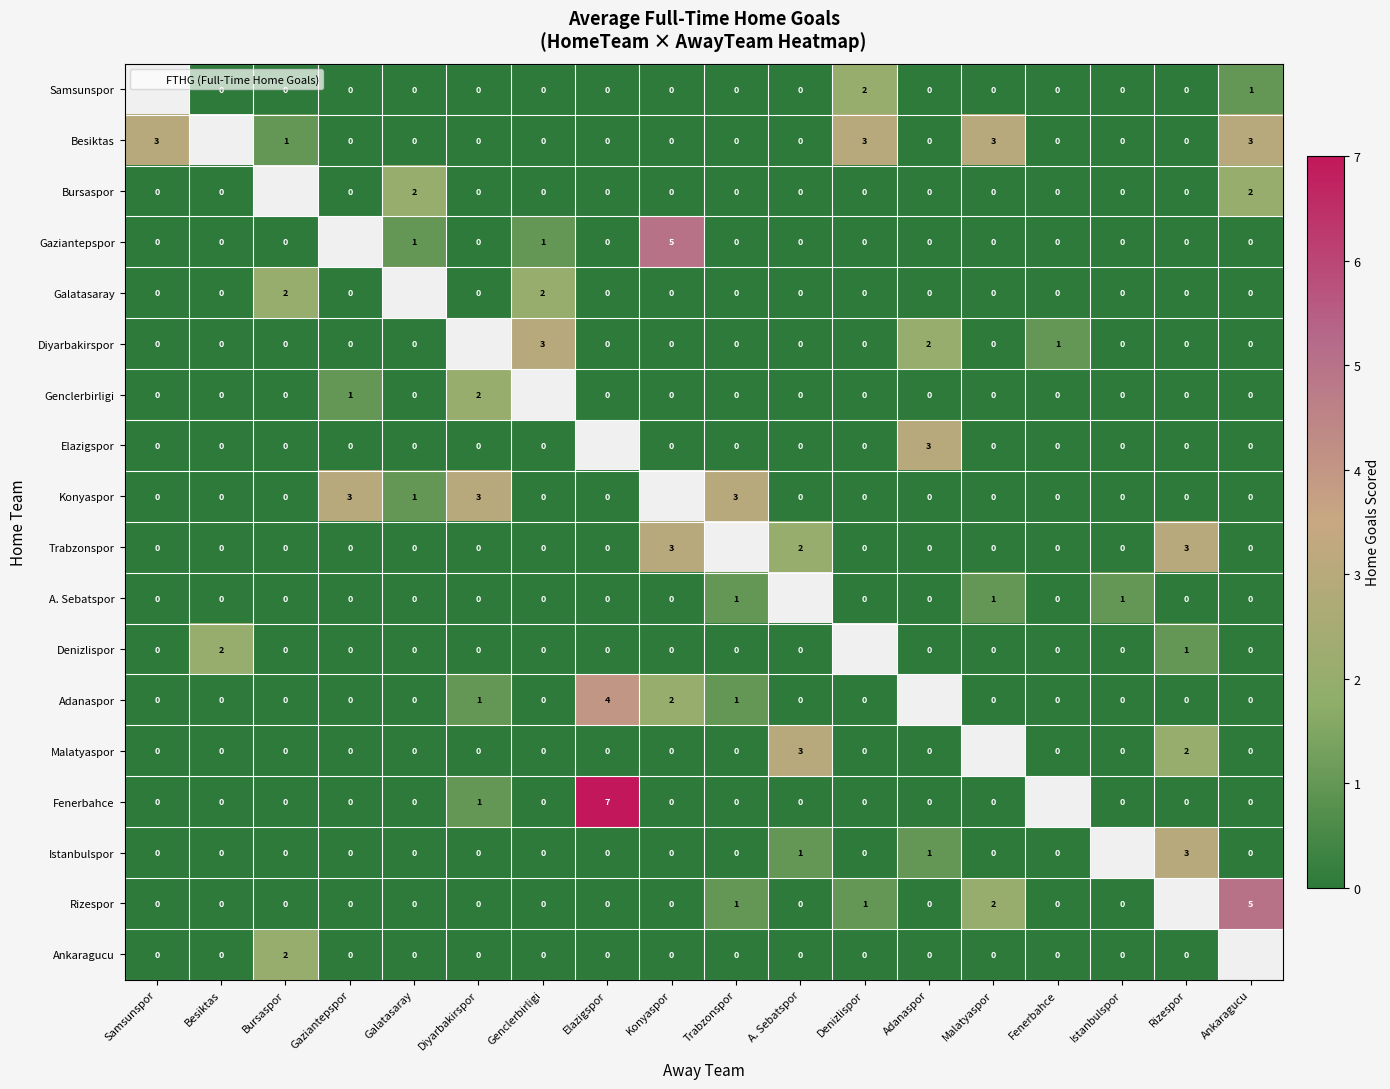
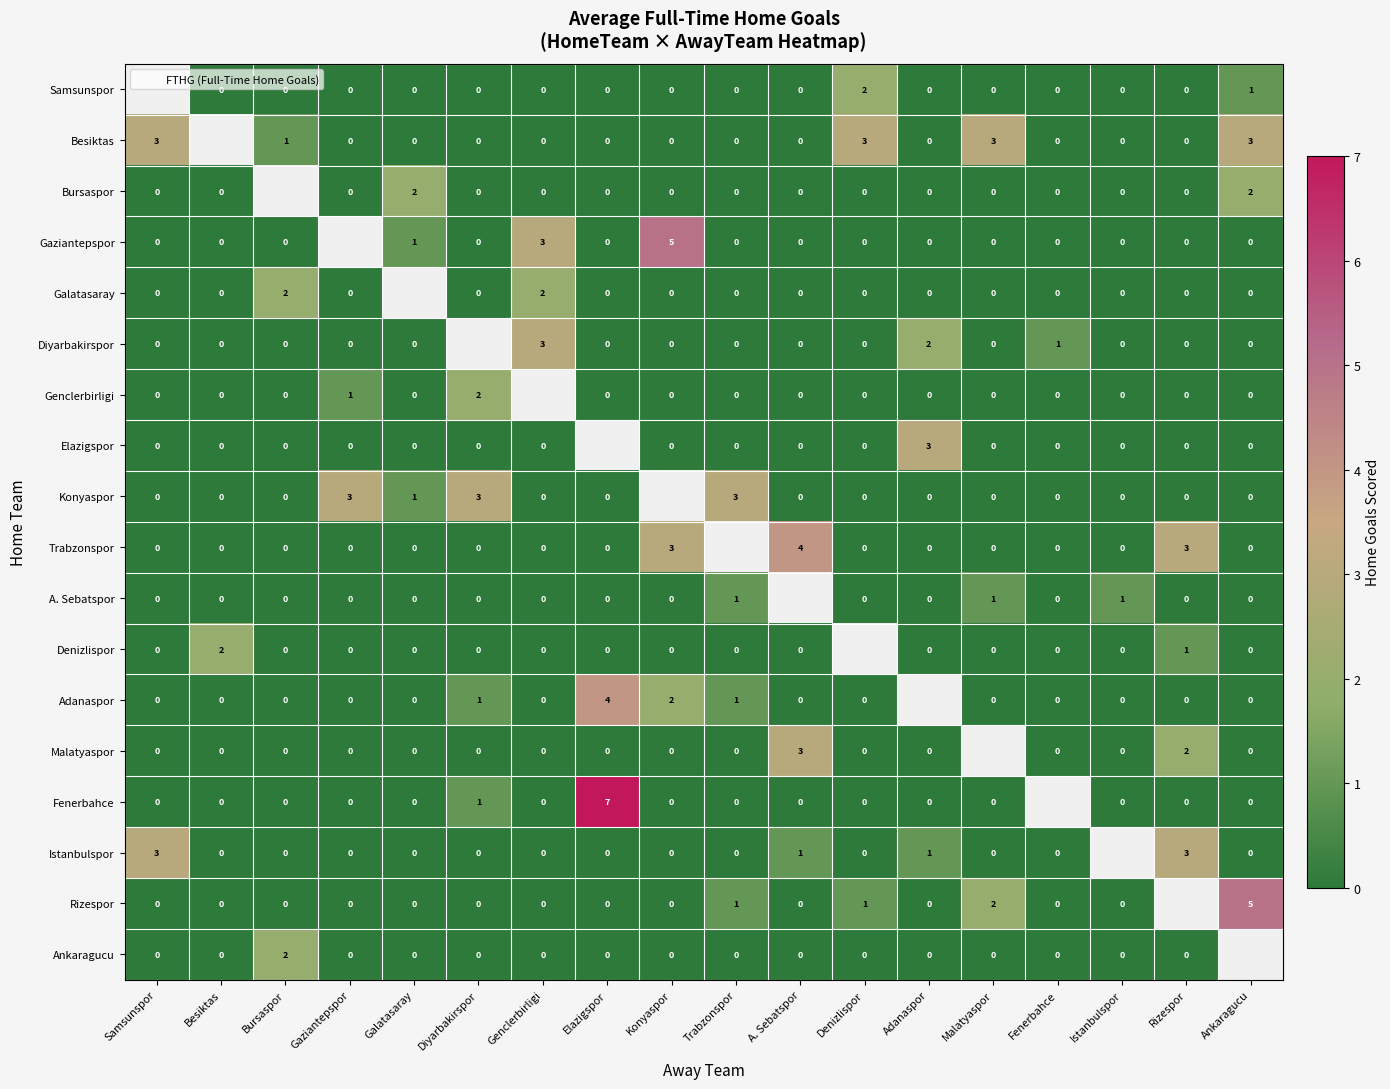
Gaziantepspor, Genclerbirligi: 1 -> 3
Trabzonspor, A. Sebatspor: 2 -> 4
Istanbulspor, Samsunspor: 0 -> 3
